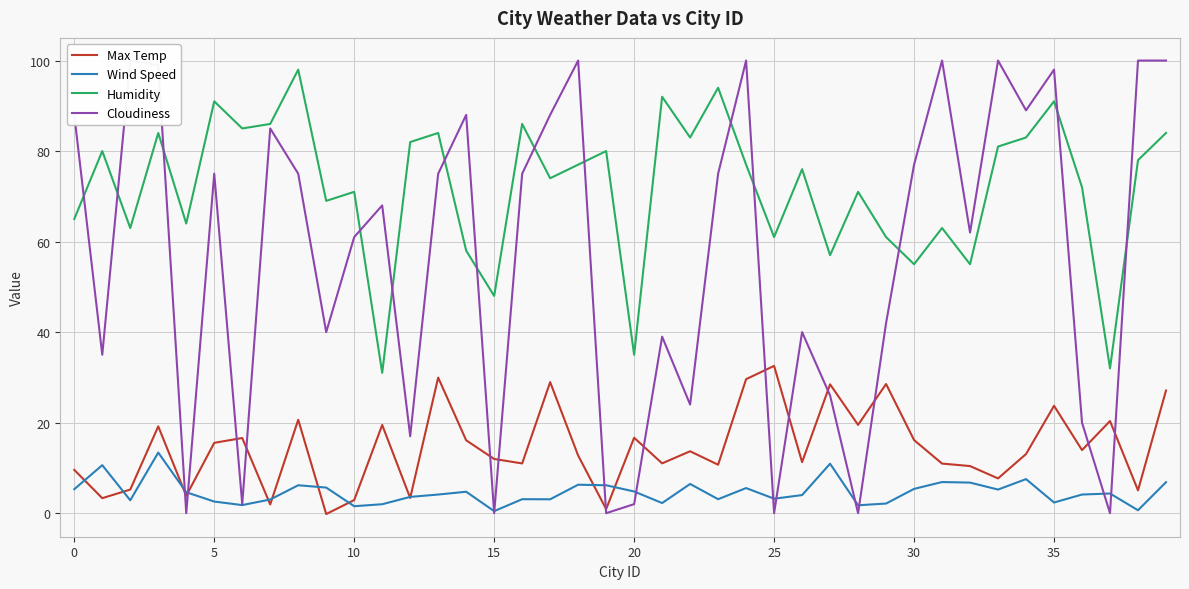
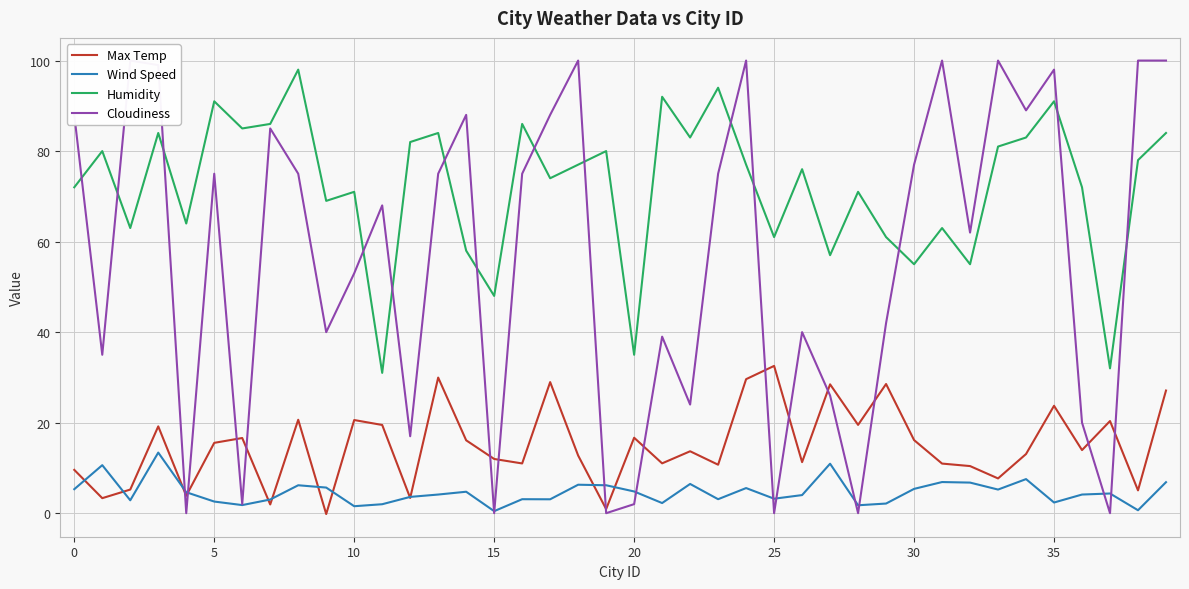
Humidity, 0: 65 -> 72
Max Temp, 10: 3 -> 21
Cloudiness, 10: 61 -> 53
